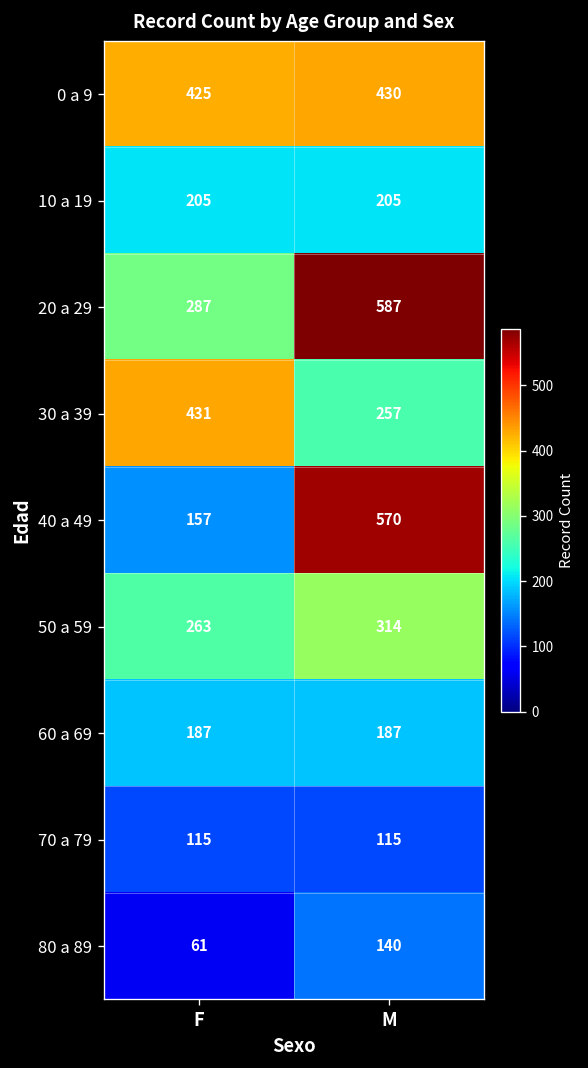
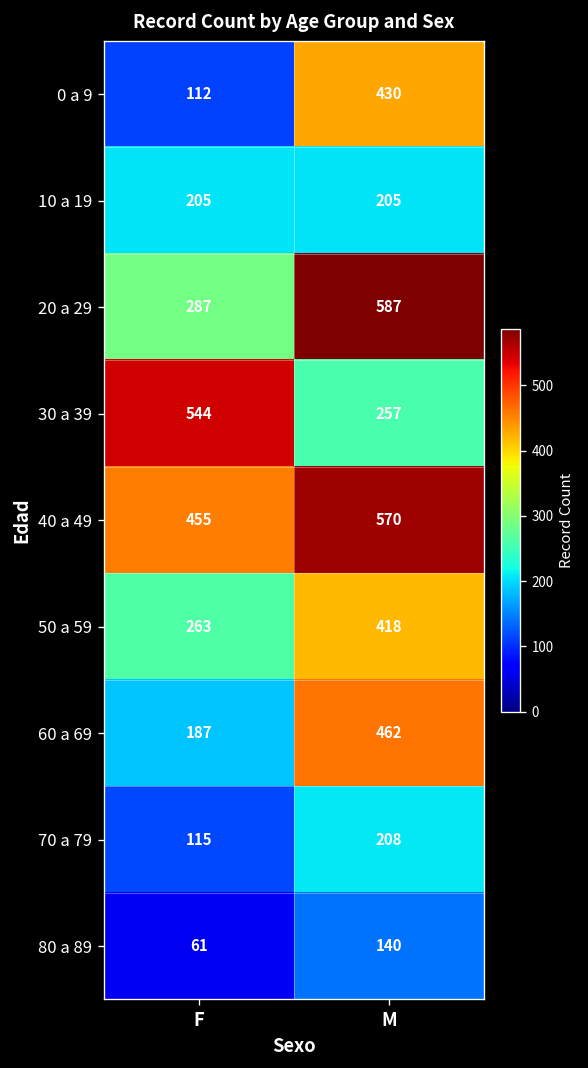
0 a 9, F: 425 -> 112
30 a 39, F: 431 -> 544
40 a 49, F: 157 -> 455
50 a 59, M: 314 -> 418
60 a 69, M: 187 -> 462
70 a 79, M: 115 -> 208
